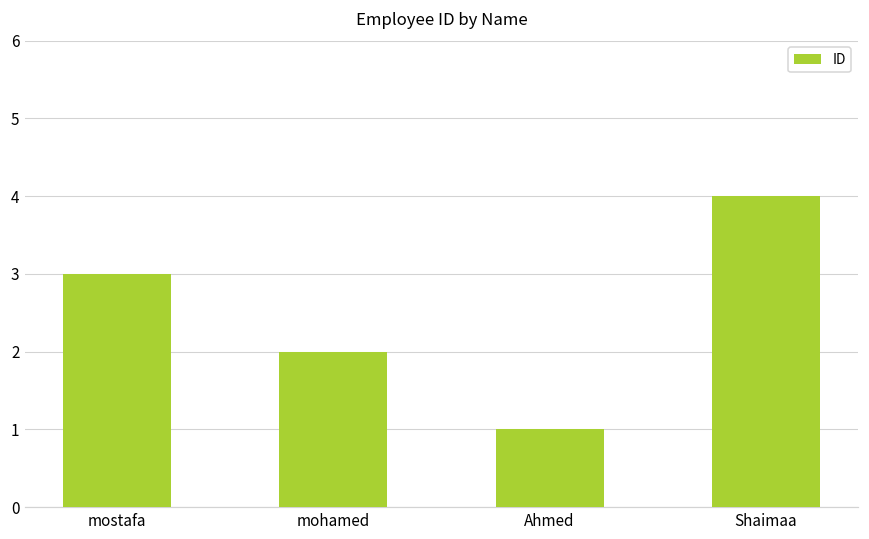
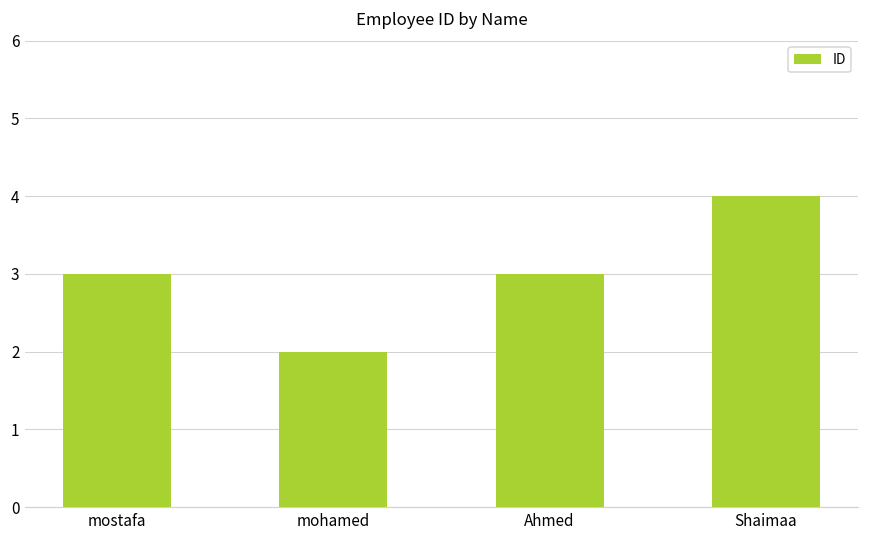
Ahmed: 1 -> 3
